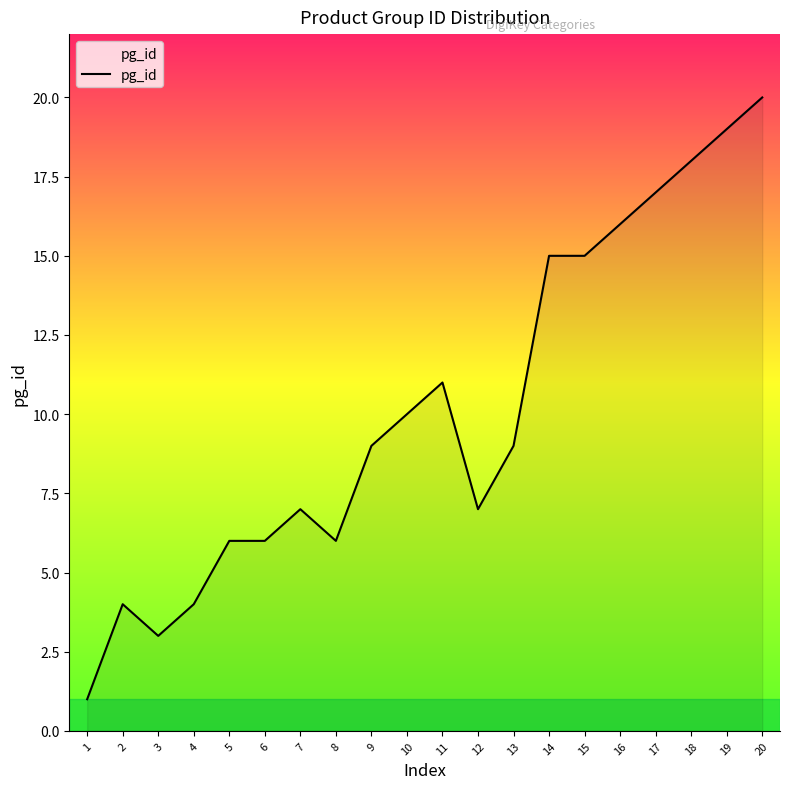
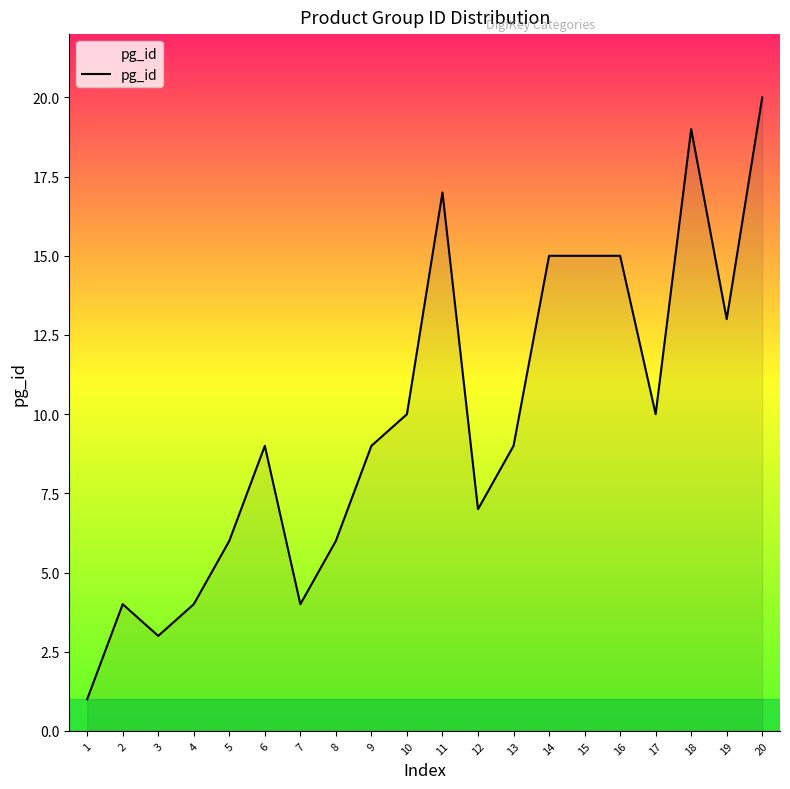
6: 6 -> 9
7: 7 -> 4
11: 11 -> 17
16: 16 -> 15
17: 17 -> 10
18: 18 -> 19
19: 19 -> 13
